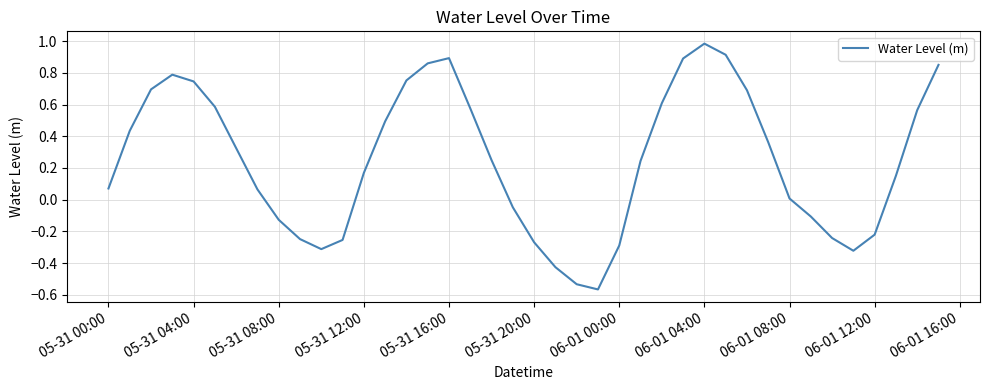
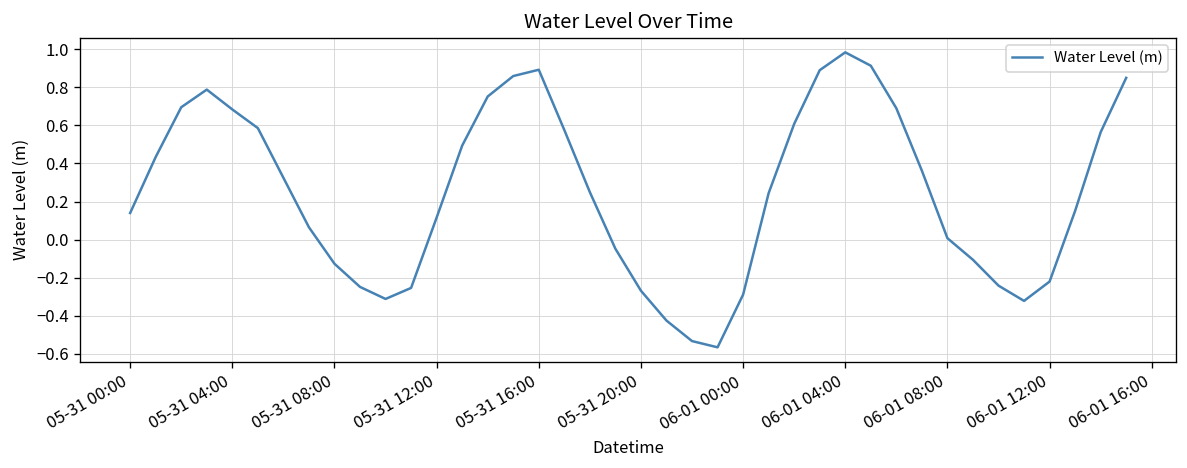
05-31 00:00: 0.07 -> 0.14
05-31 04:00: 0.75 -> 0.68
05-31 12:00: 0.17 -> 0.12
